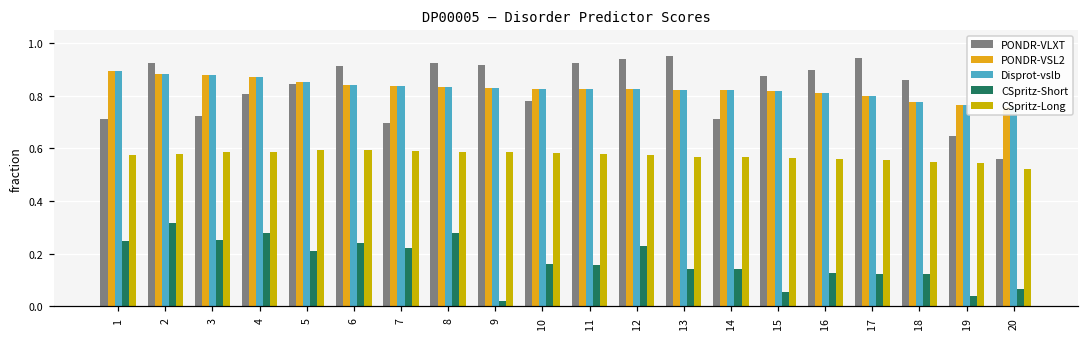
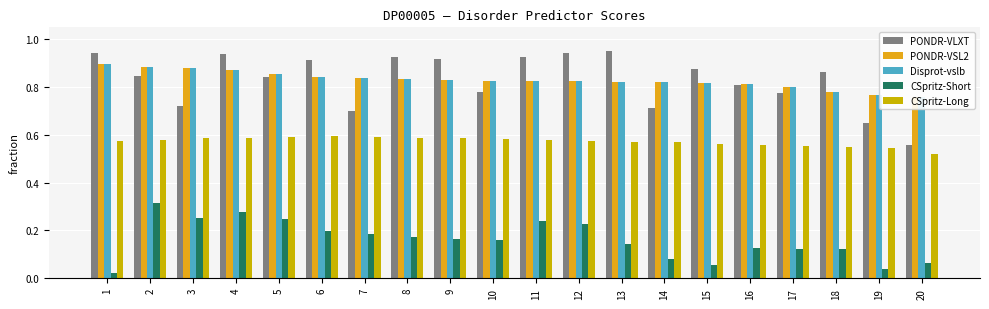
PONDR-VLXT, 1: 0.71 -> 0.94
CSpritz-Short, 1: 0.25 -> 0.02
PONDR-VLXT, 2: 0.92 -> 0.85
PONDR-VLXT, 4: 0.81 -> 0.94
CSpritz-Short, 5: 0.21 -> 0.25
CSpritz-Short, 6: 0.24 -> 0.20
CSpritz-Short, 7: 0.22 -> 0.18
CSpritz-Short, 8: 0.28 -> 0.17
CSpritz-Short, 9: 0.02 -> 0.17
CSpritz-Short, 11: 0.16 -> 0.24
CSpritz-Short, 14: 0.14 -> 0.08
PONDR-VLXT, 16: 0.90 -> 0.81
PONDR-VLXT, 17: 0.94 -> 0.78
